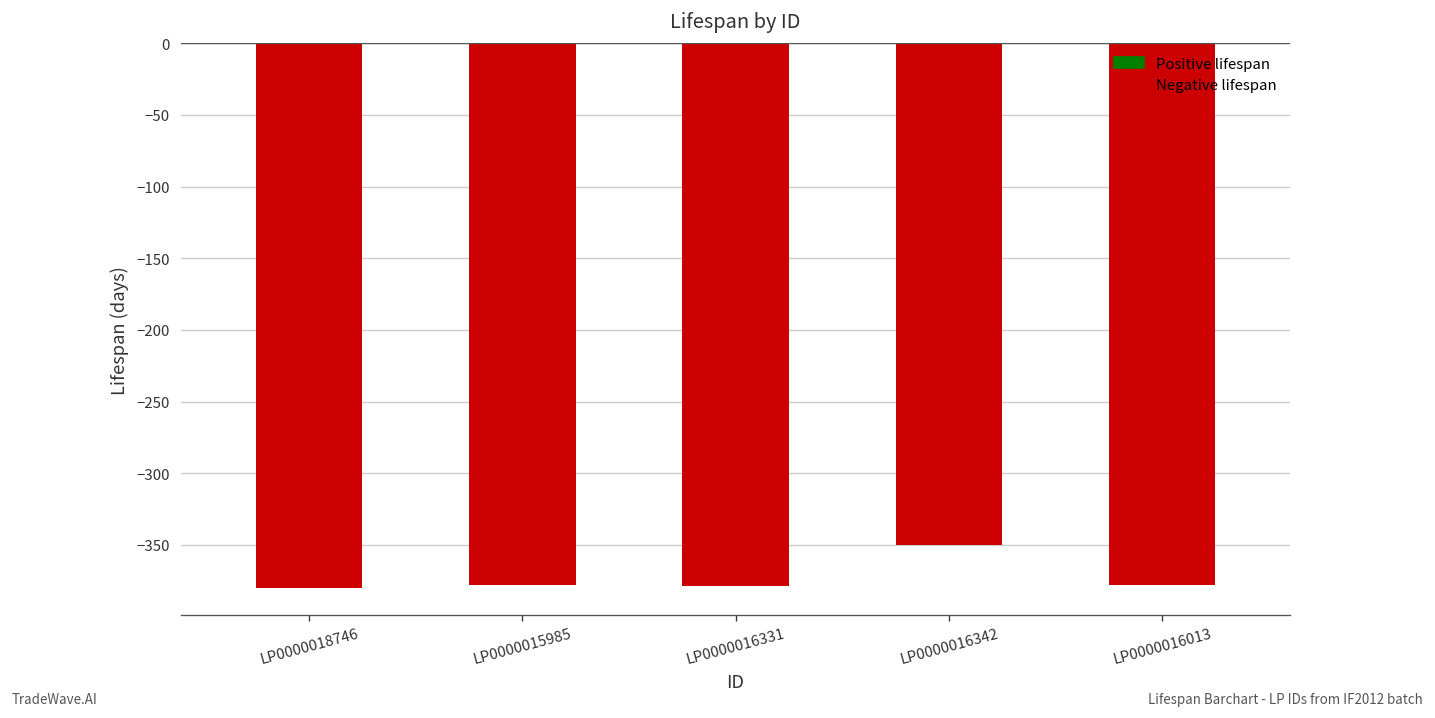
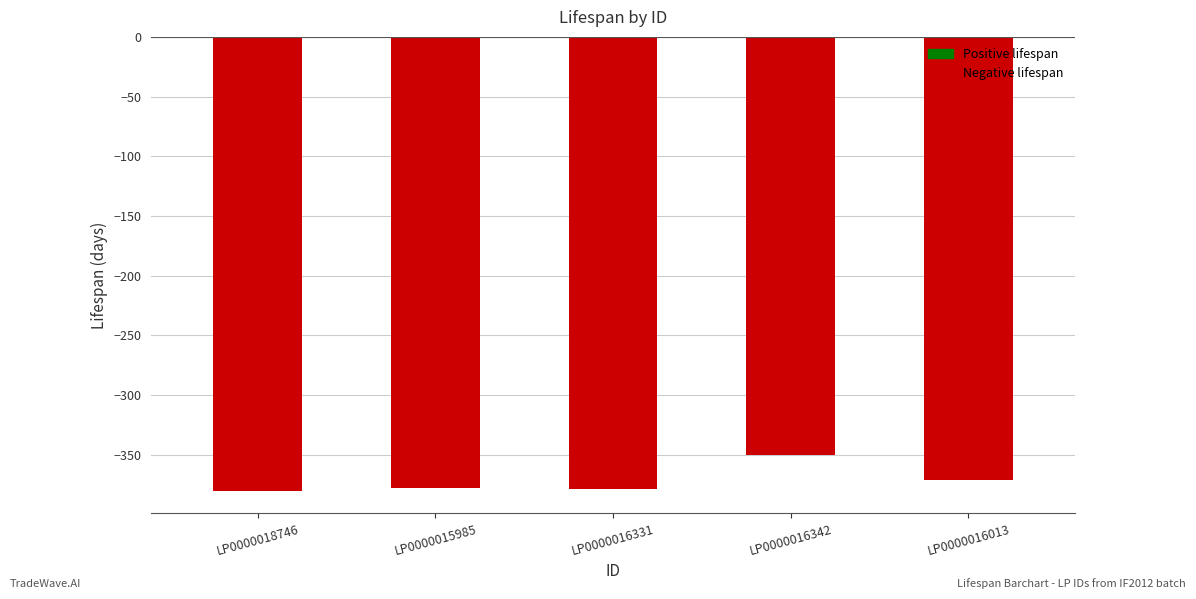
LP0000016013: -378 -> -371
